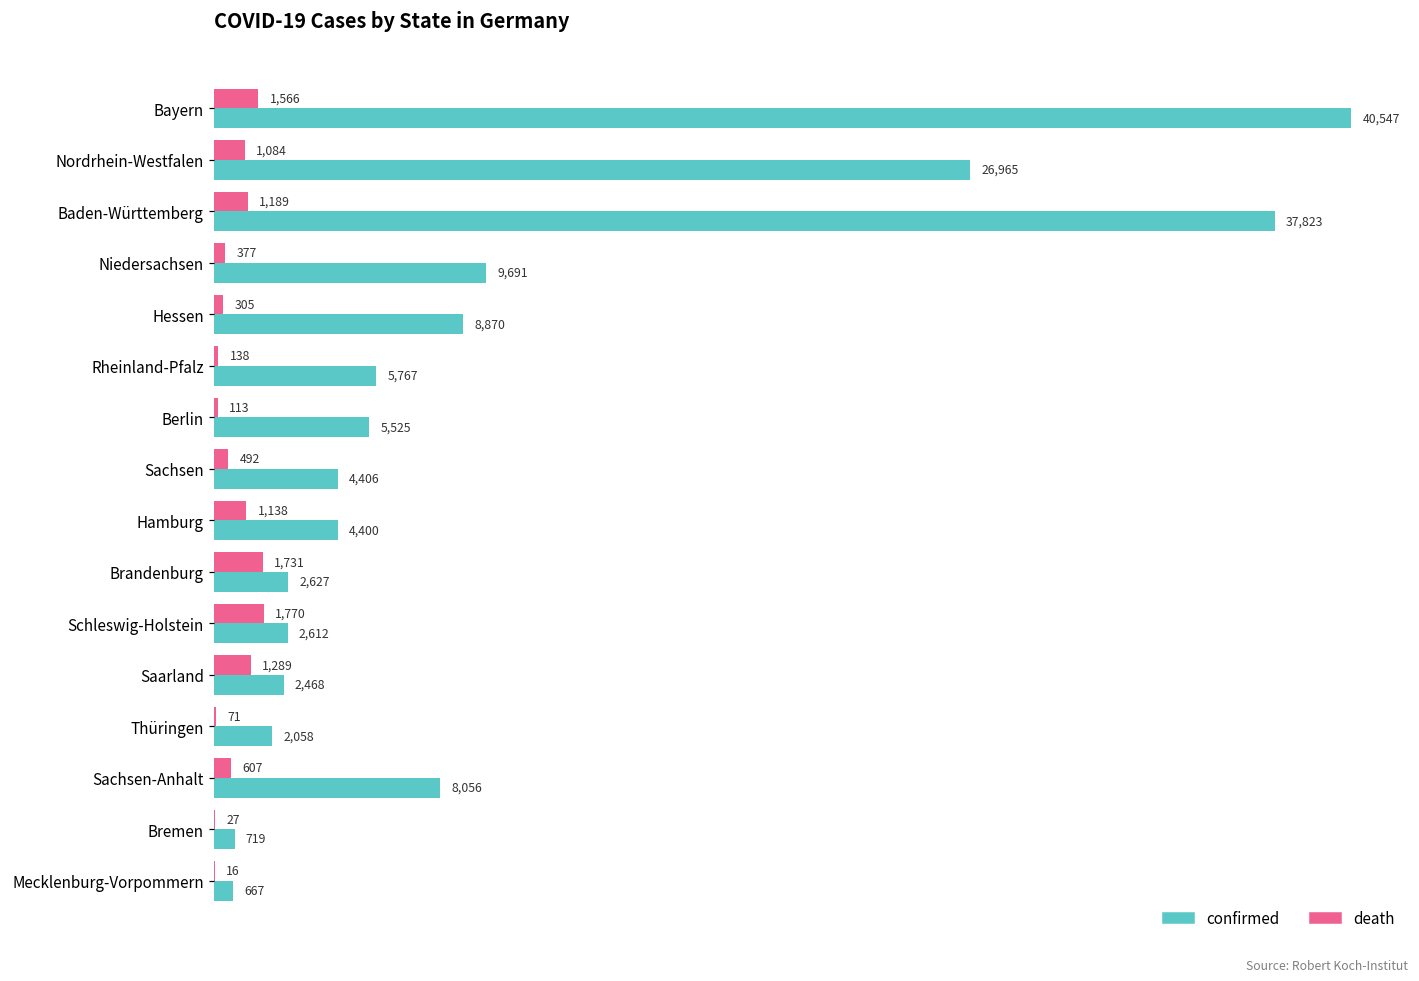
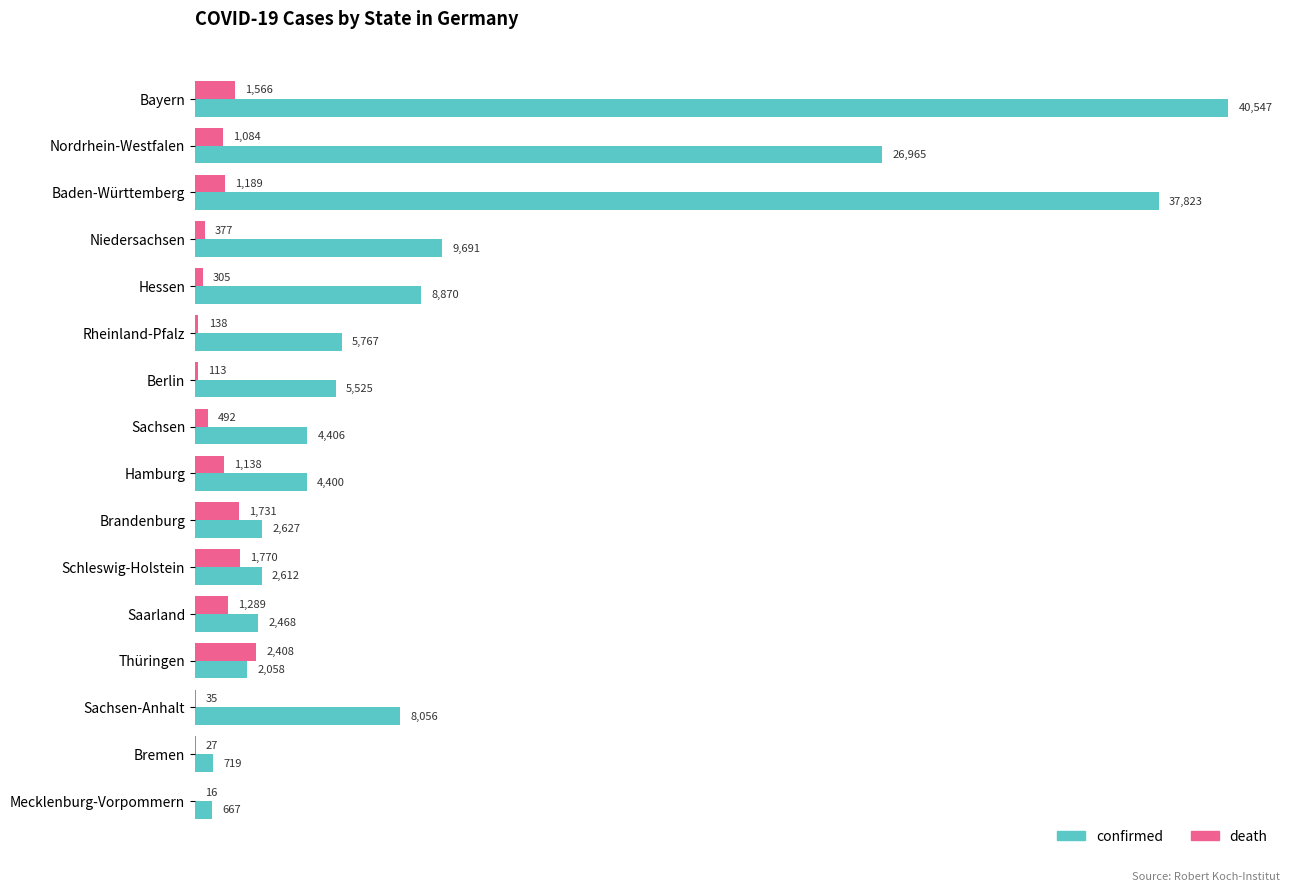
death, Thüringen: 71 -> 2,408
death, Sachsen-Anhalt: 607 -> 35
